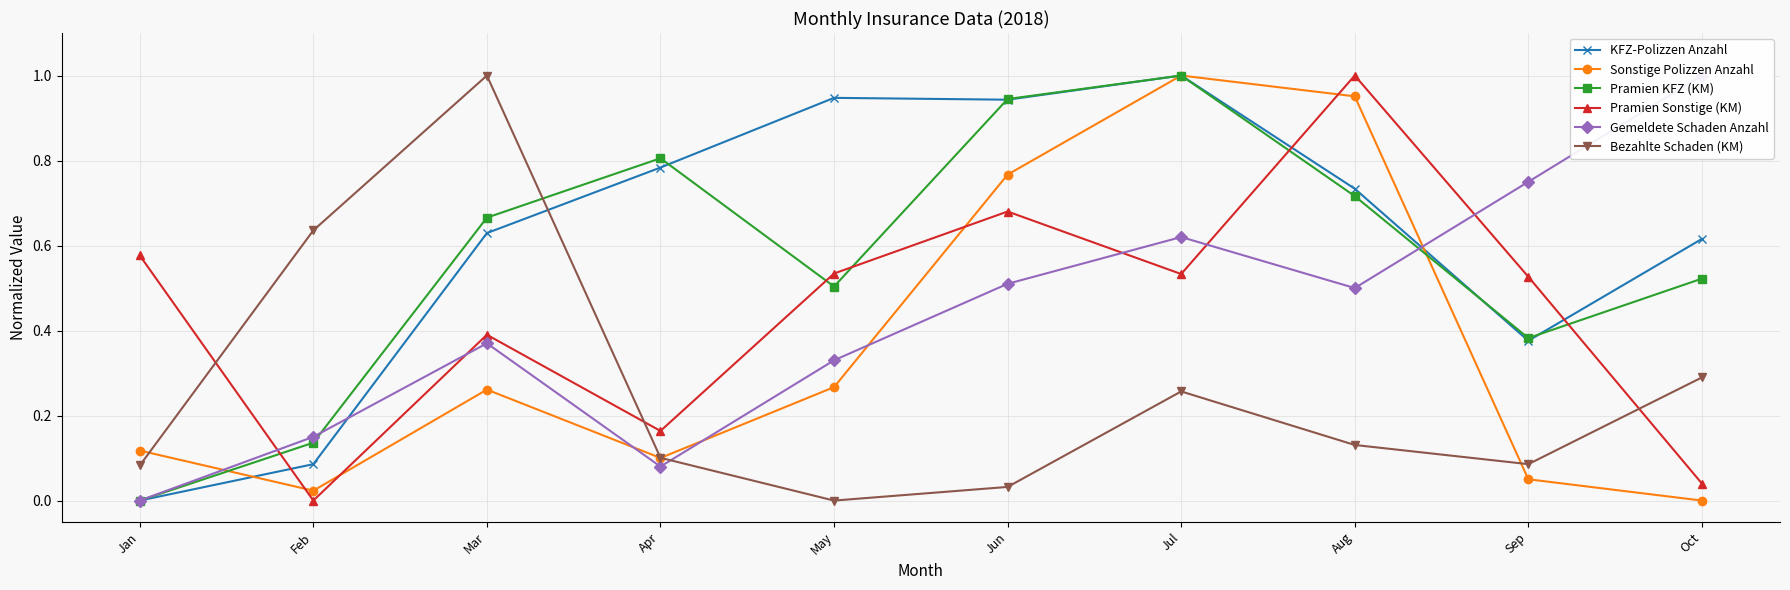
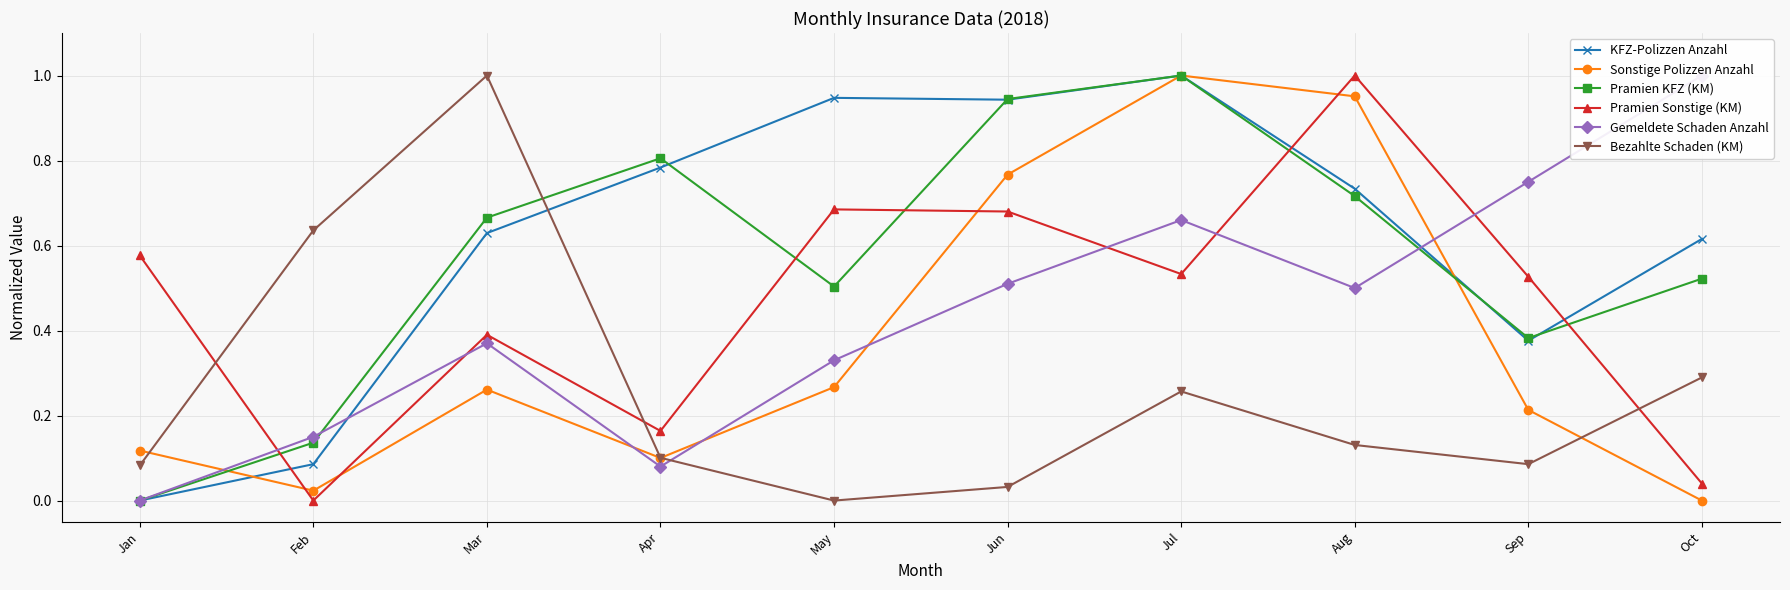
Pramien Sonstige (KM), May: 0.53 -> 0.69
Gemeldete Schaden Anzahl, Jul: 0.62 -> 0.66
Sonstige Polizzen Anzahl, Sep: 0.05 -> 0.21
